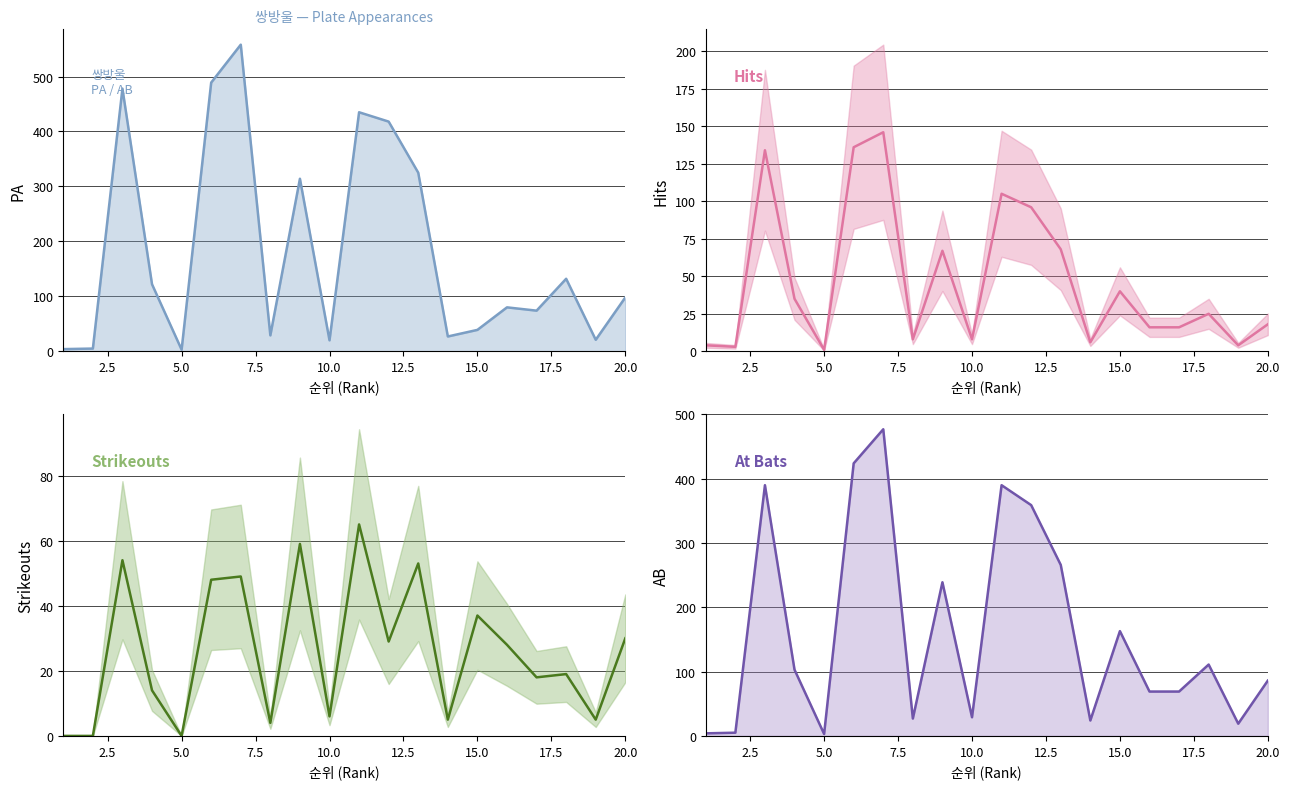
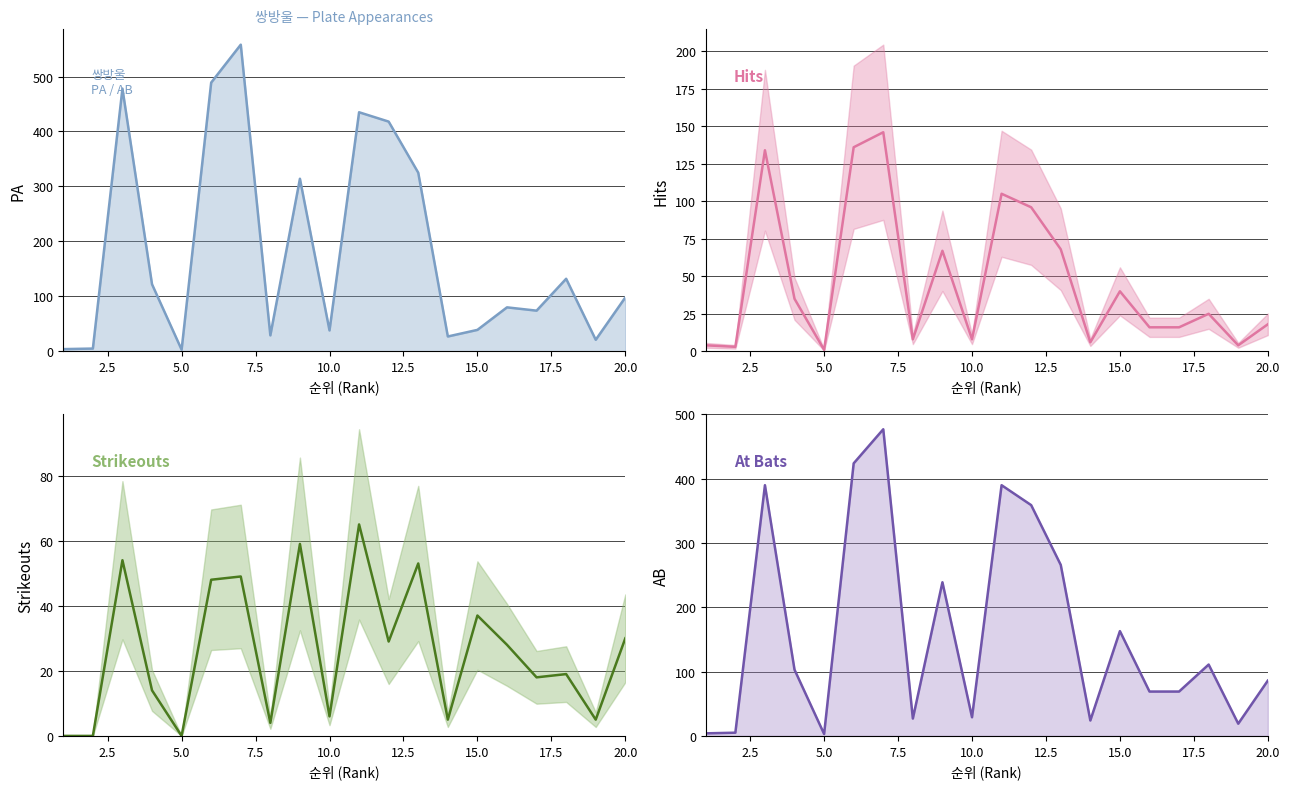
쌍방울 — Plate Appearances, 10.0: 20 -> 40
